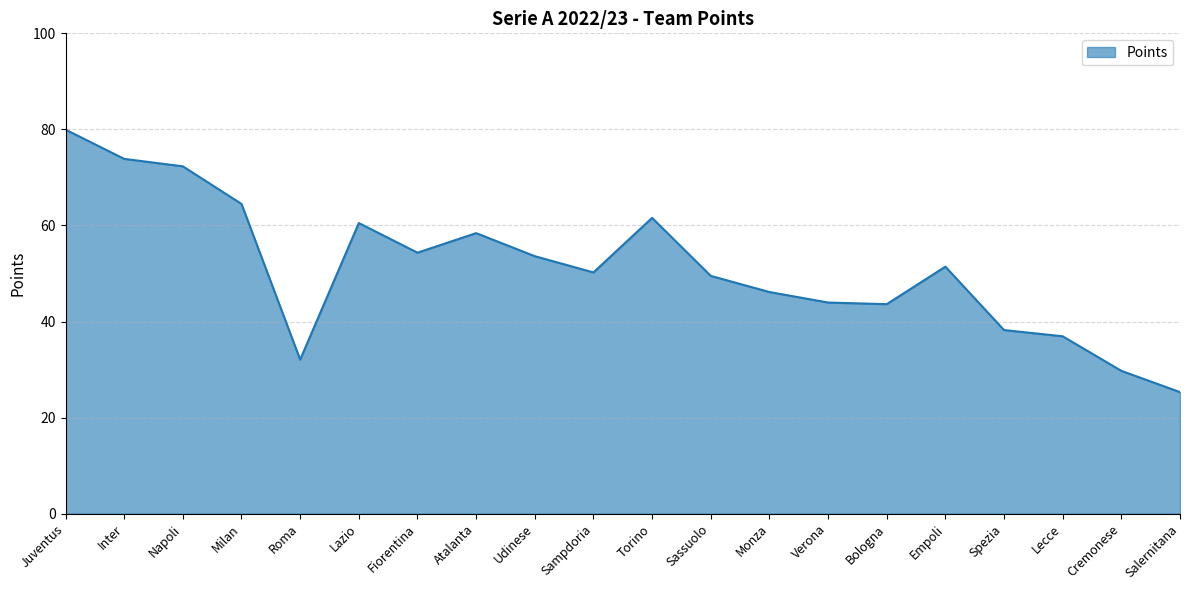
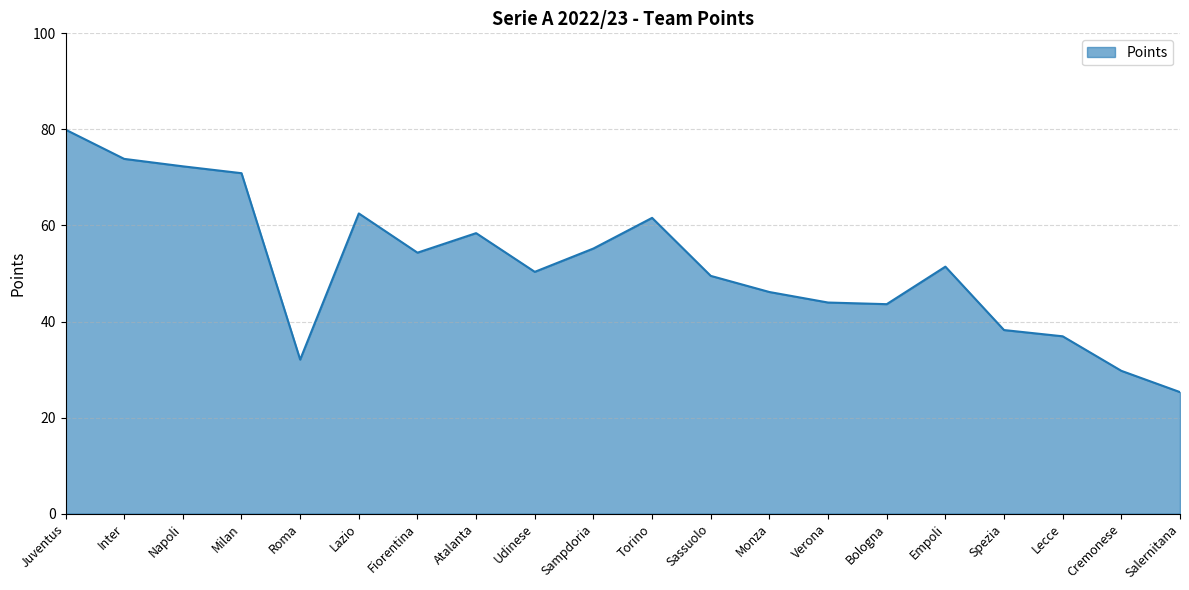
Milan: 64 -> 71
Lazio: 61 -> 63
Udinese: 54 -> 50
Sampdoria: 50 -> 55
